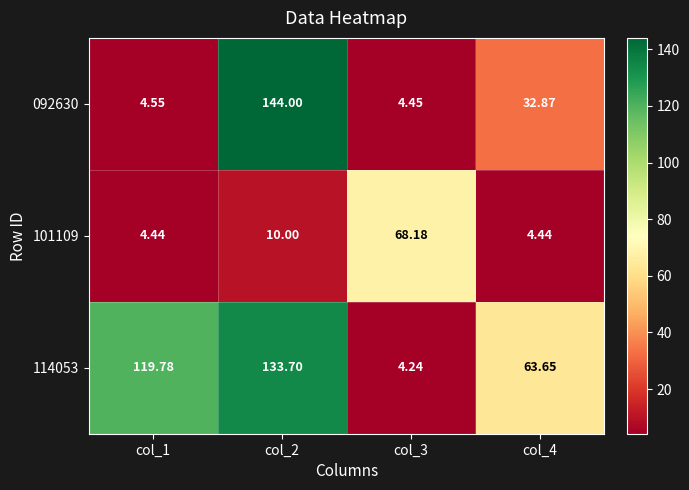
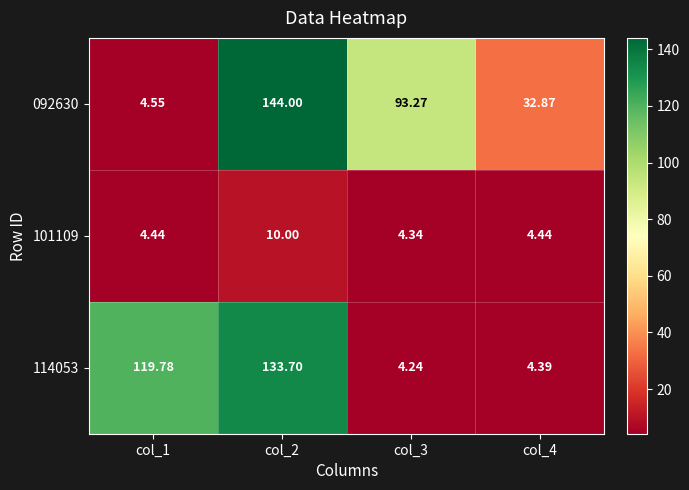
092630, col_3: 4.45 -> 93.27
101109, col_3: 68.18 -> 4.34
114053, col_4: 63.65 -> 4.39
